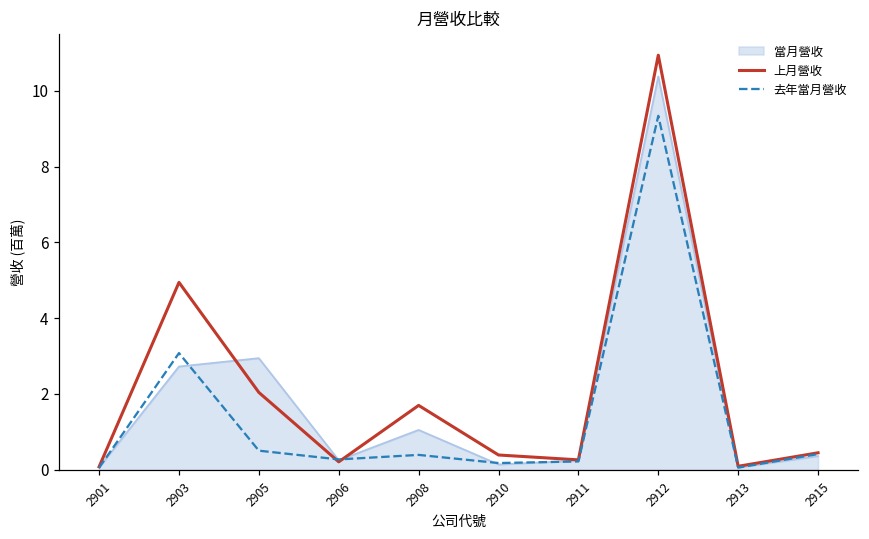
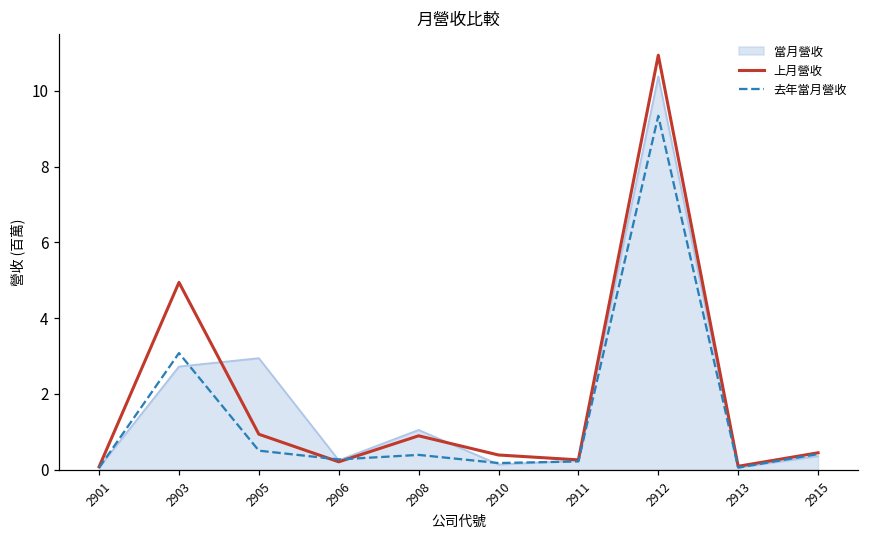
上月營收, 2905: 2.0 -> 0.9
上月營收, 2908: 1.7 -> 0.9
